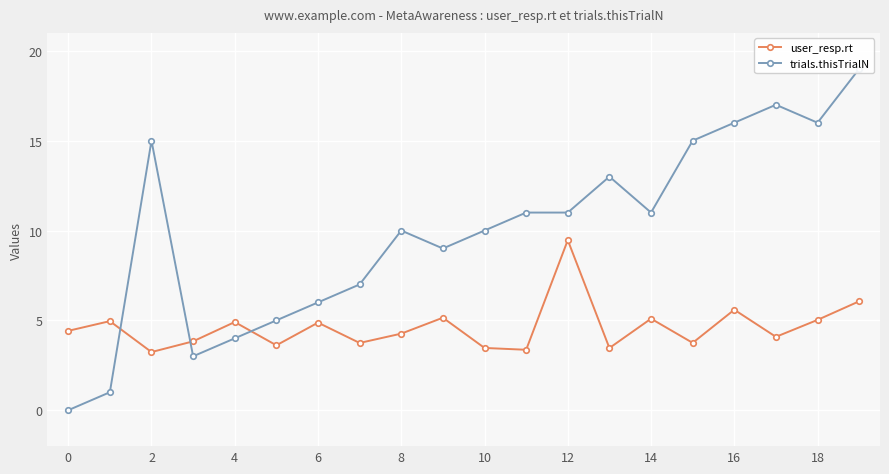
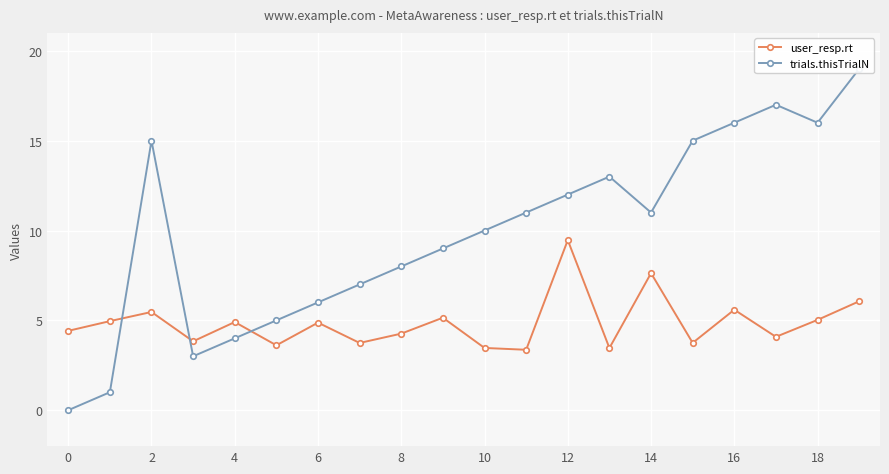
user_resp.rt, 2: 3.2 -> 5.5
trials.thisTrialN, 8: 10 -> 8
trials.thisTrialN, 12: 11 -> 12
user_resp.rt, 14: 5.1 -> 7.6
